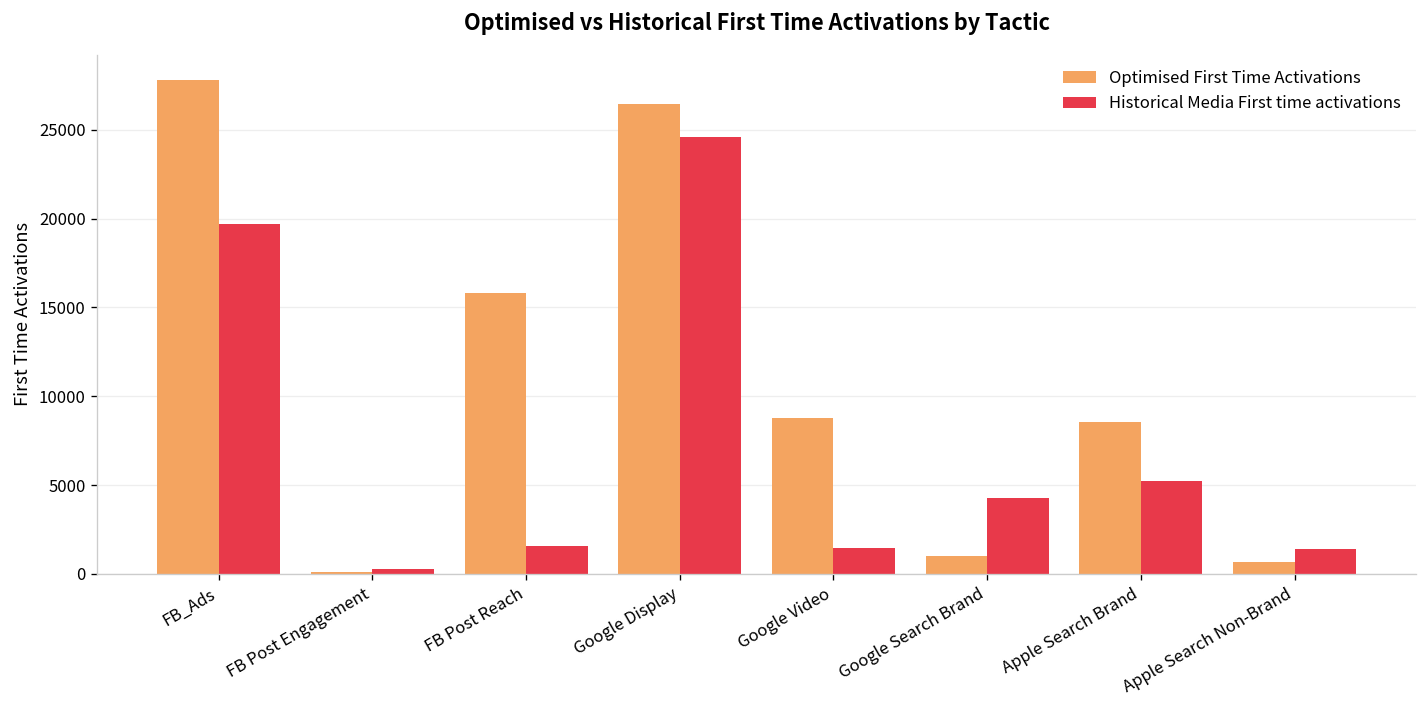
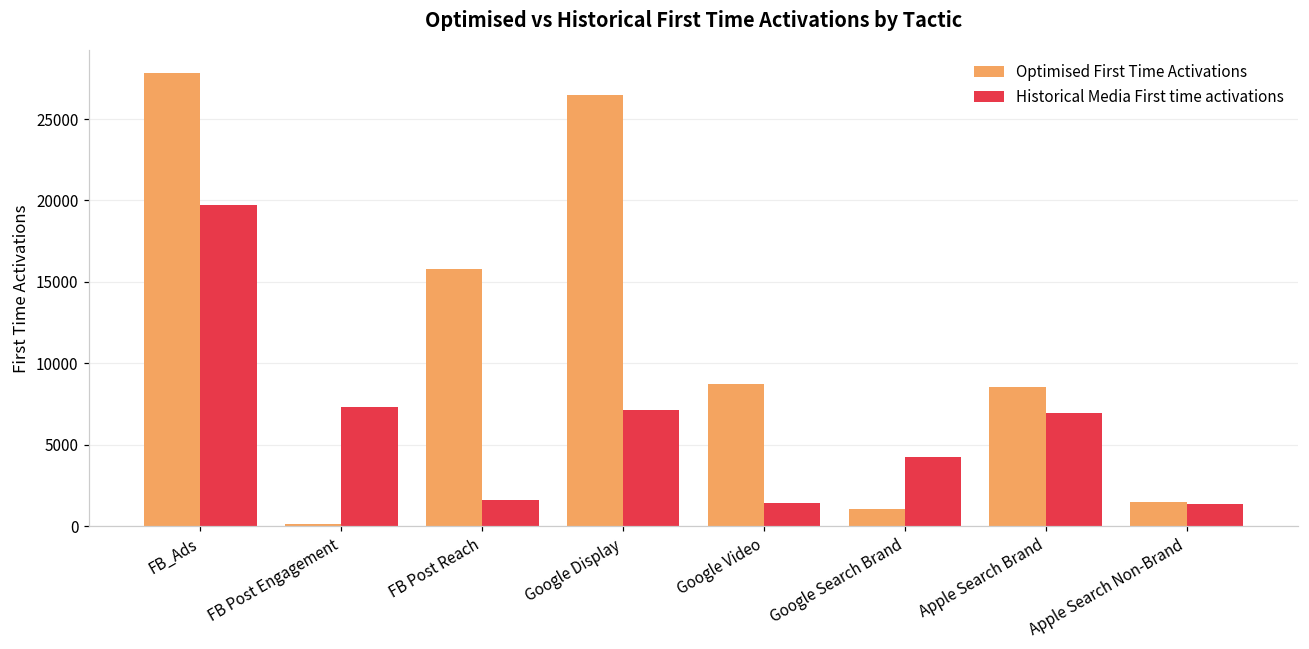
Historical Media First time activations, FB Post Engagement: 300 -> 7300
Historical Media First time activations, Google Display: 24600 -> 7100
Historical Media First time activations, Apple Search Brand: 5200 -> 6900
Optimised First Time Activations, Apple Search Non-Brand: 700 -> 1500
